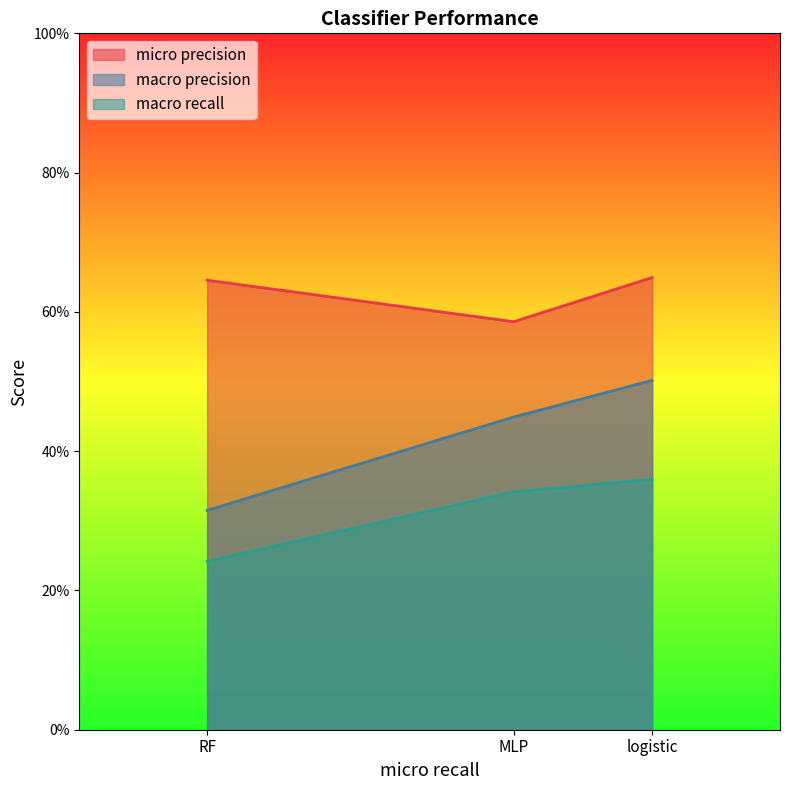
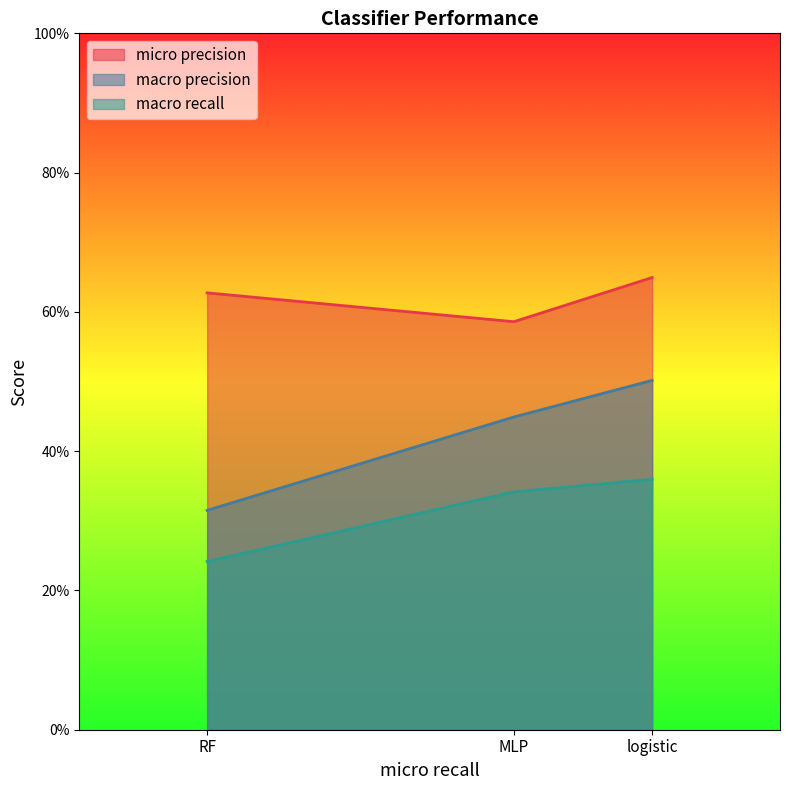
micro precision, RF: 65% -> 63%
